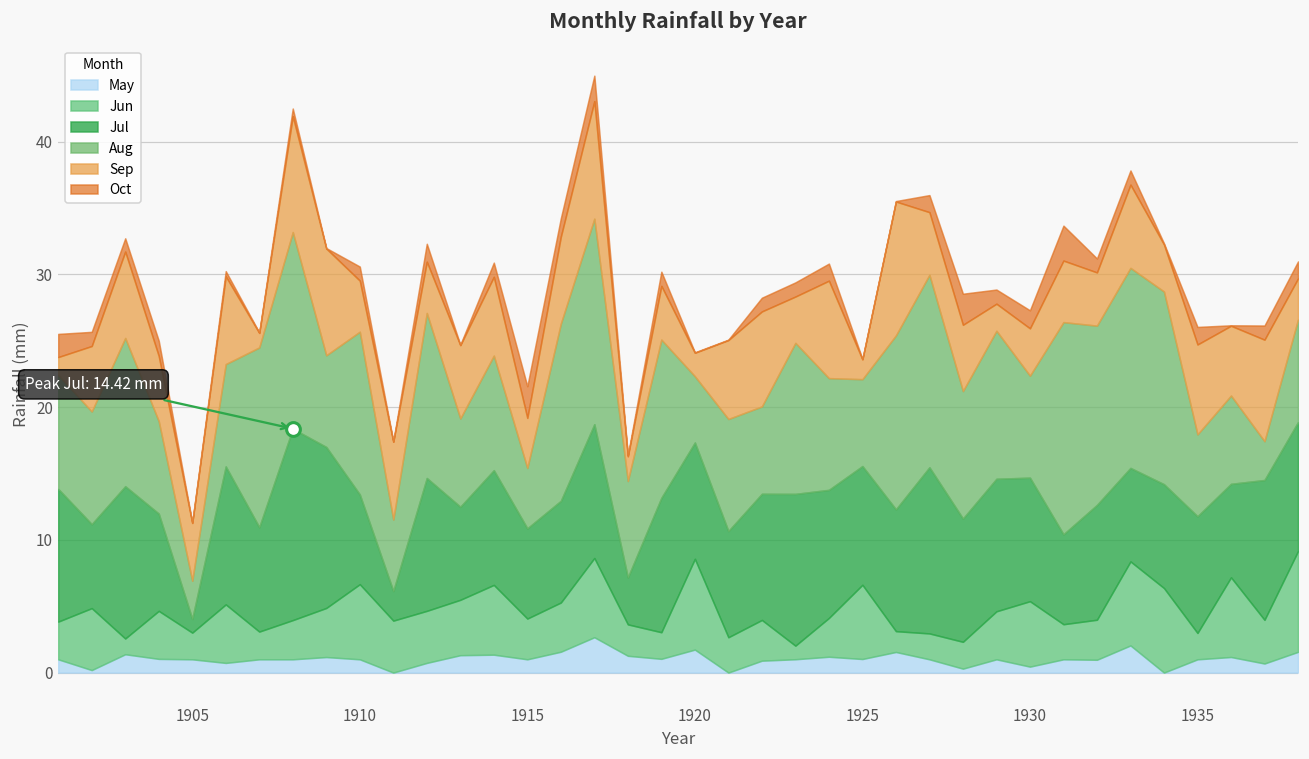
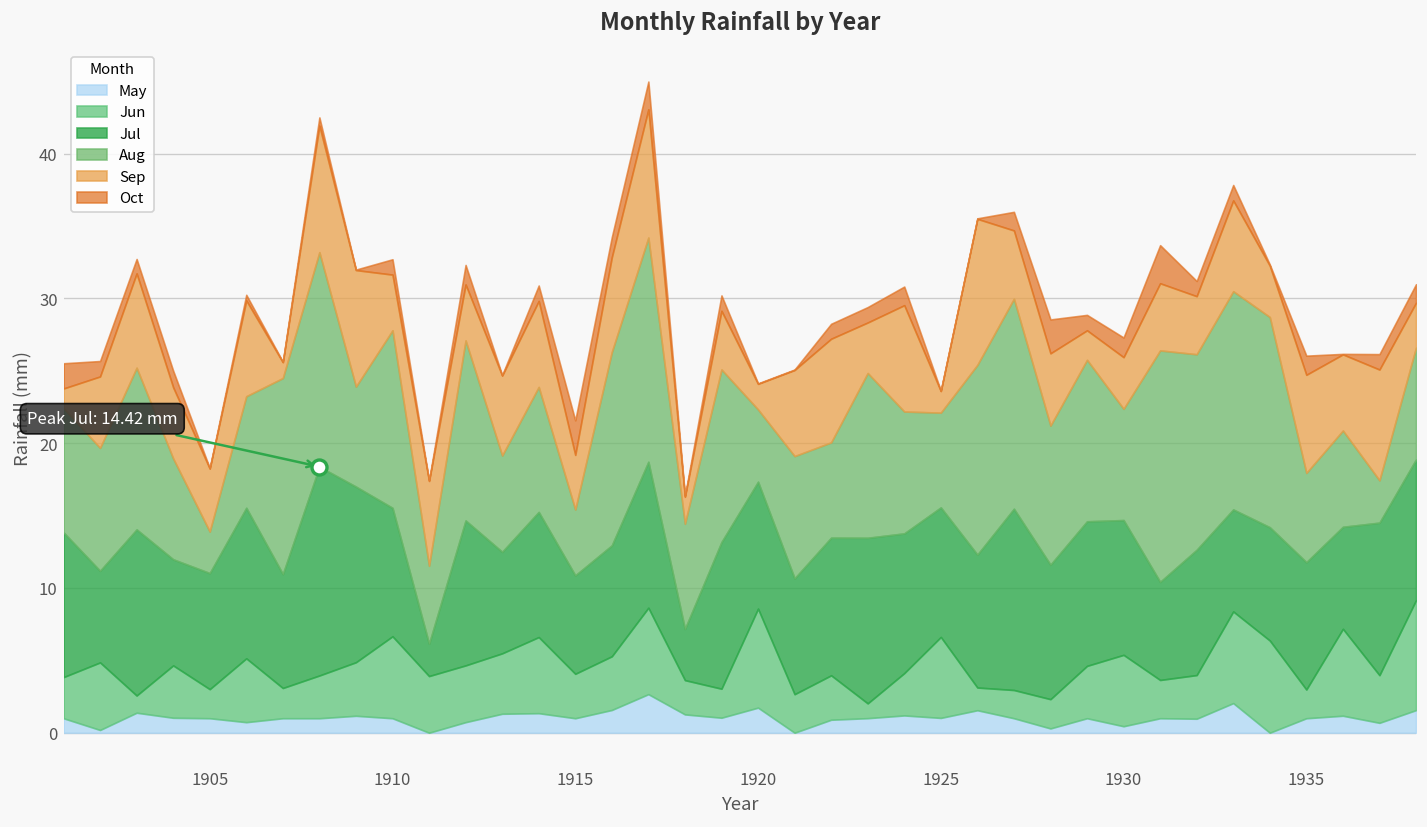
Jul, 1905: 1.0 -> 8.0
Jul, 1910: 6.8 -> 8.9
